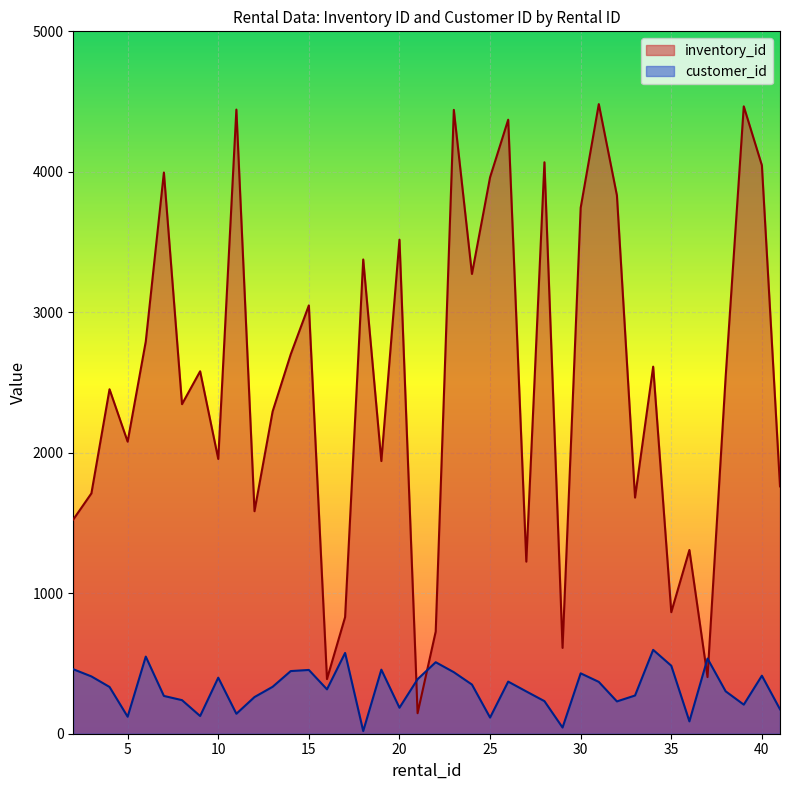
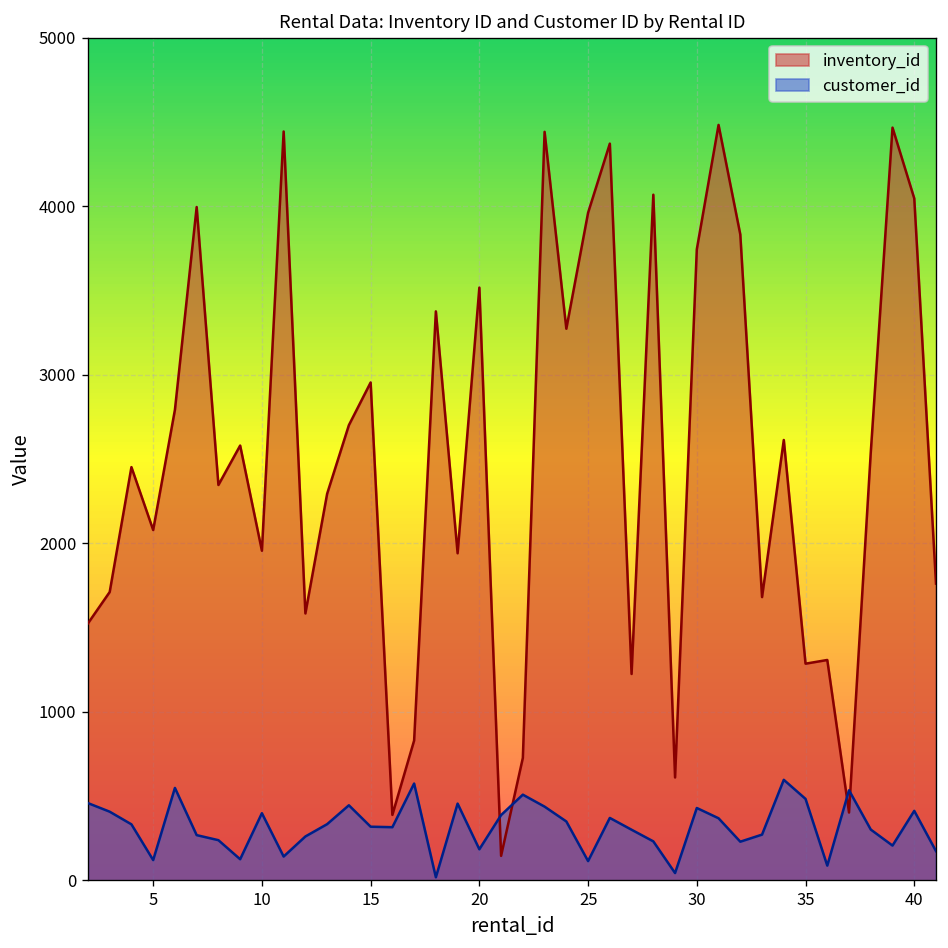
inventory_id, 15: 3050 -> 2950
customer_id, 15: 450 -> 320
inventory_id, 35: 870 -> 1290
